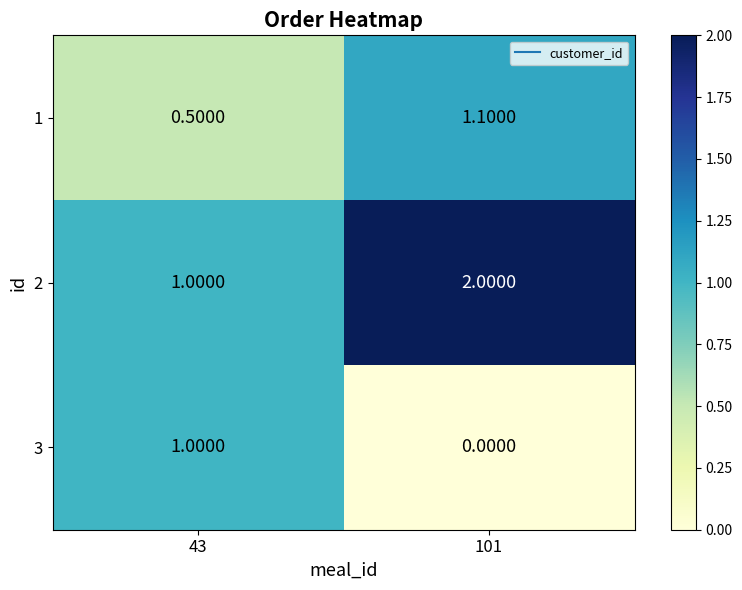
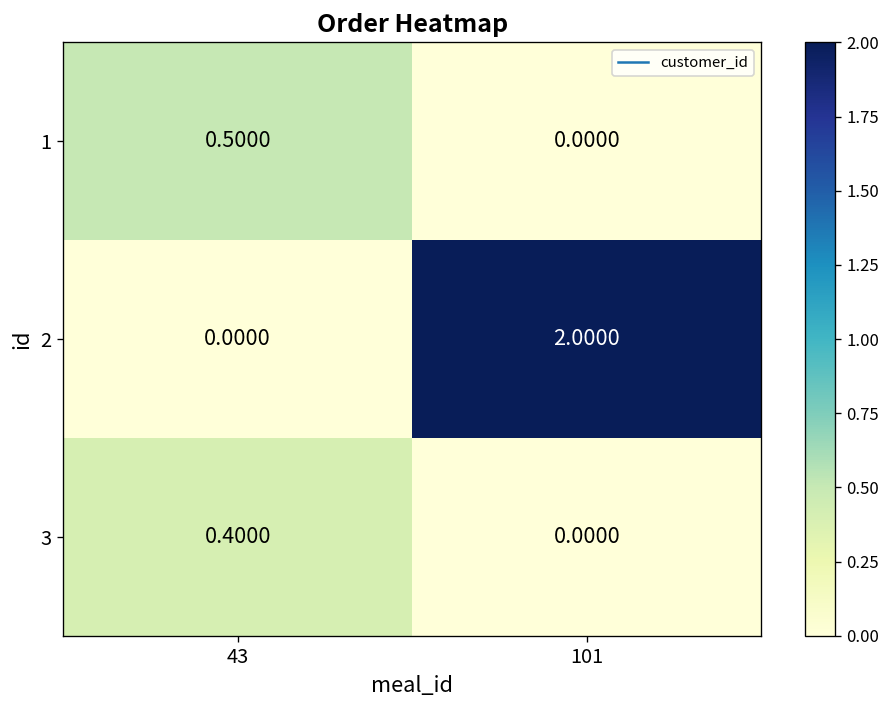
1, 101: 1.1000 -> 0.0000
2, 43: 1.0000 -> 0.0000
3, 43: 1.0000 -> 0.4000
